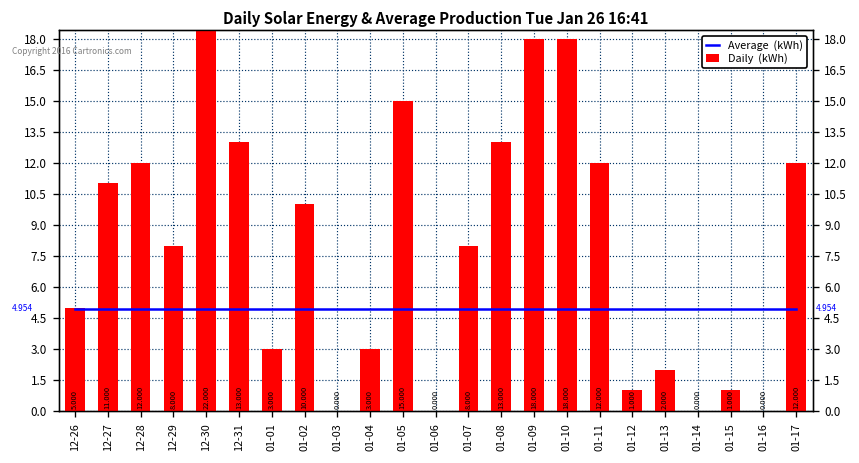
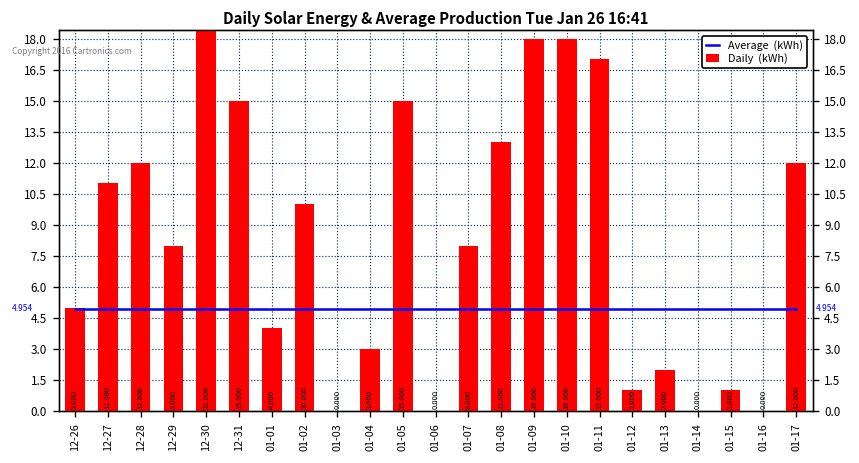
Daily (kWh), 12-31: 13.000 -> 15.000
Daily (kWh), 01-01: 3.000 -> 4.000
Daily (kWh), 01-11: 12.000 -> 17.000
